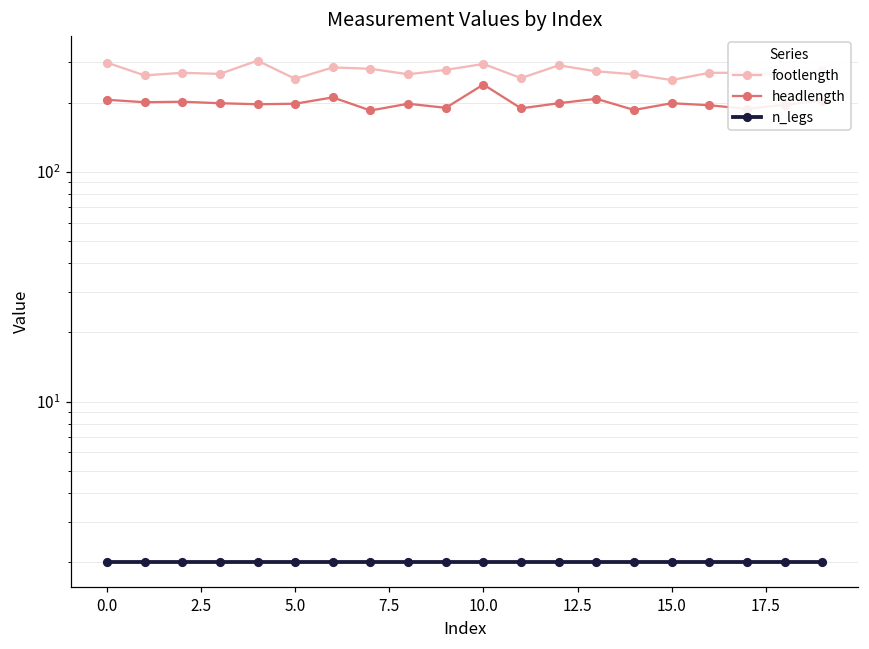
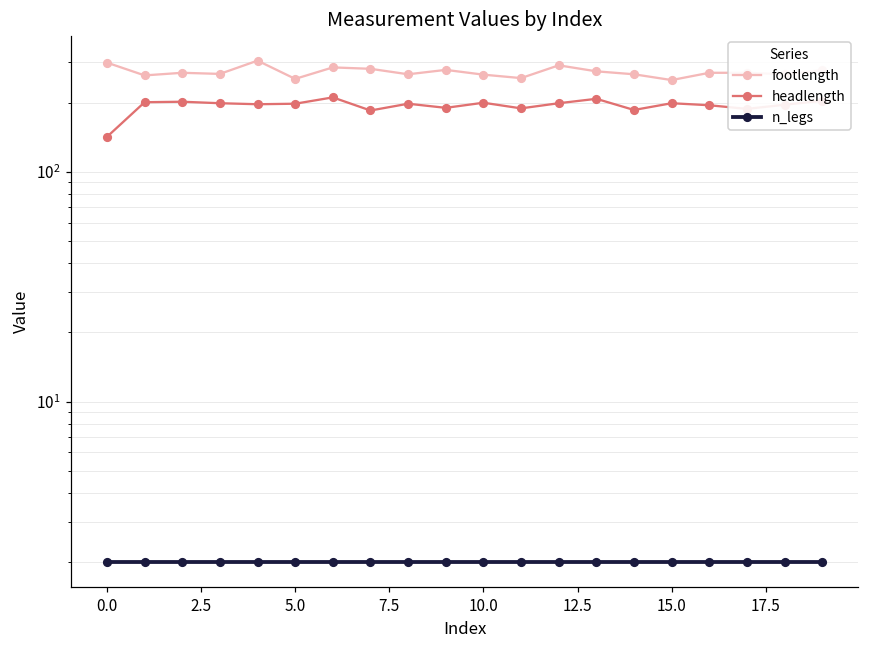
headlength, 0.0: 210 -> 140
footlength, 10.0: 300 -> 270
headlength, 10.0: 240 -> 200
